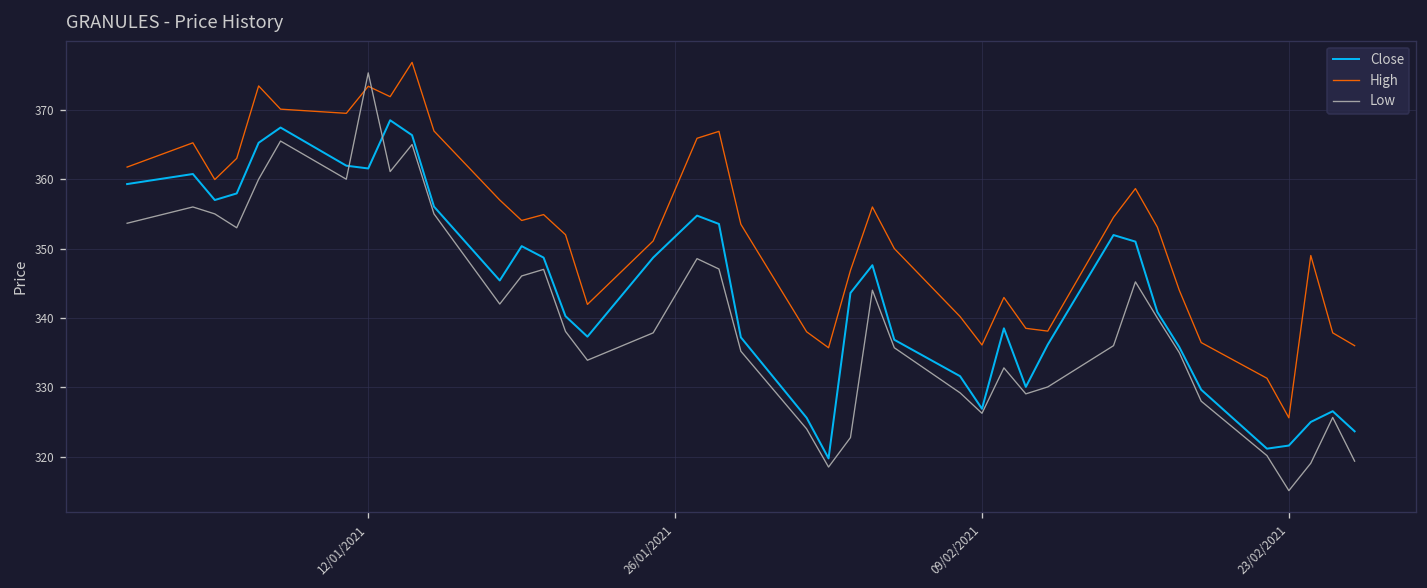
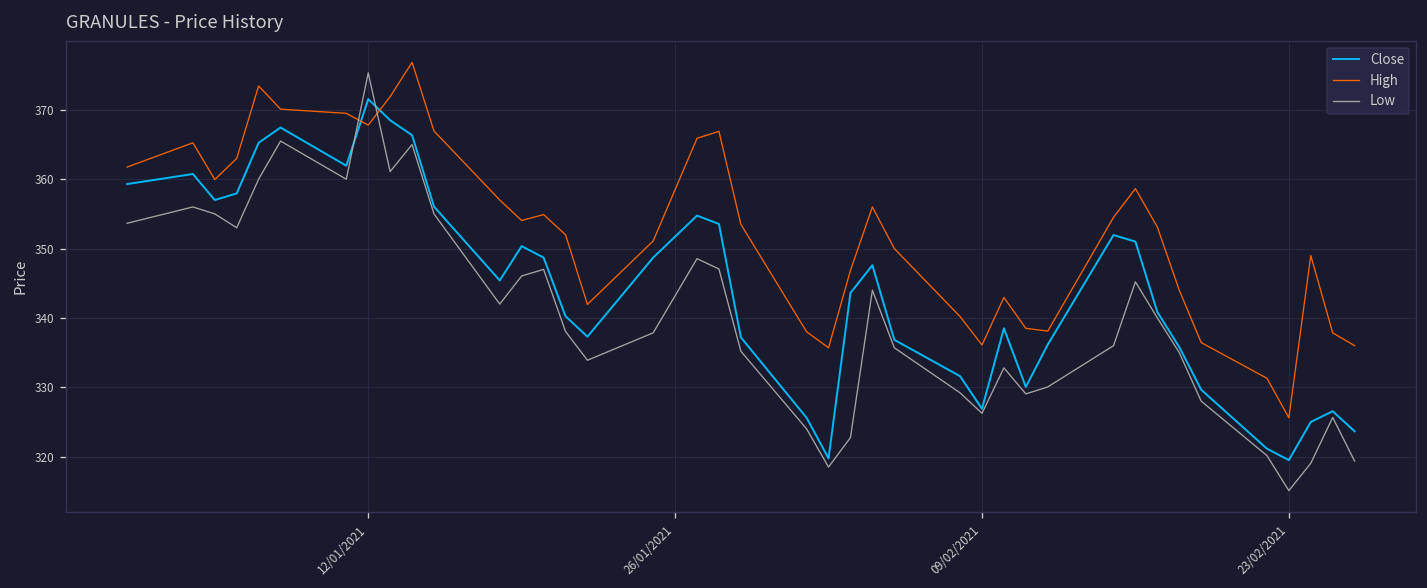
Close, 12/01/2021: 362 -> 372
High, 12/01/2021: 373 -> 368
Close, 23/02/2021: 322 -> 320
